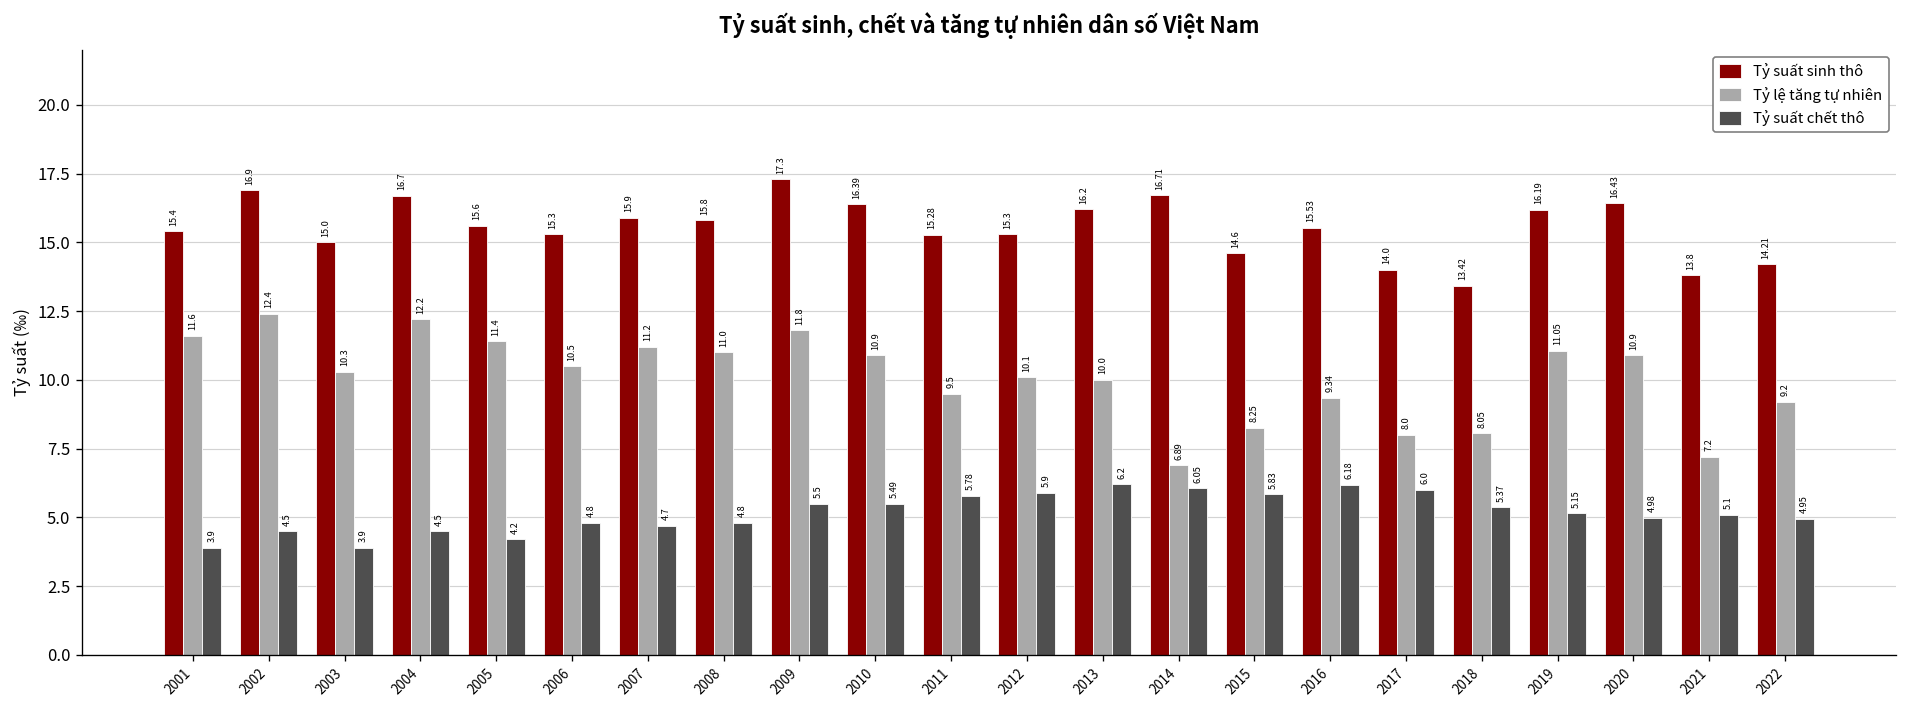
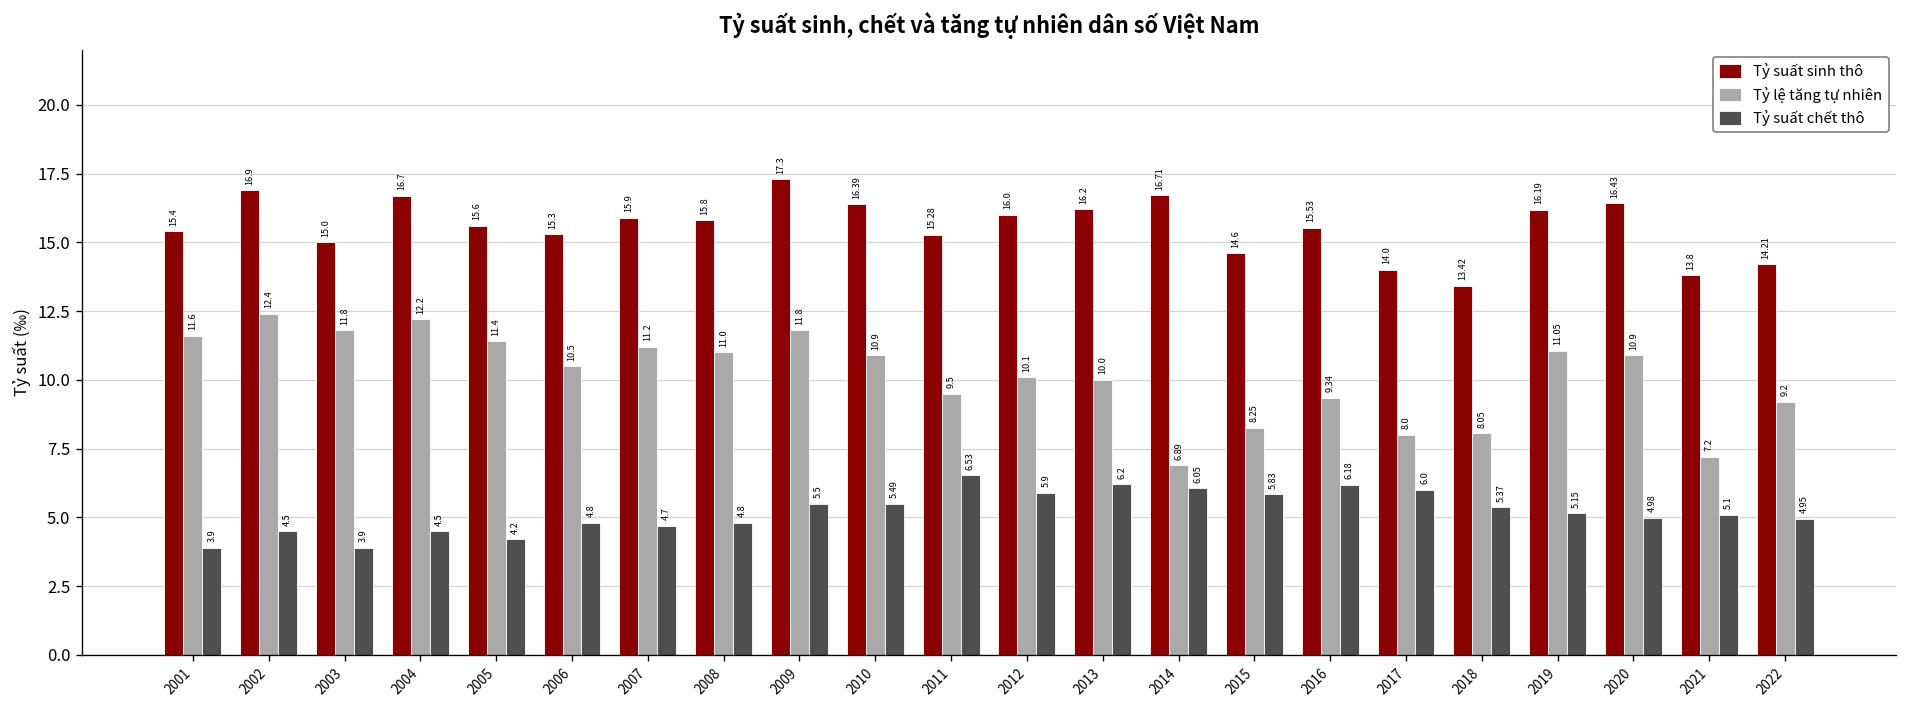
Tỷ lệ tăng tự nhiên, 2003: 10.3 -> 11.8
Tỷ suất chết thô, 2011: 5.78 -> 6.53
Tỷ suất sinh thô, 2012: 15.3 -> 16.0
